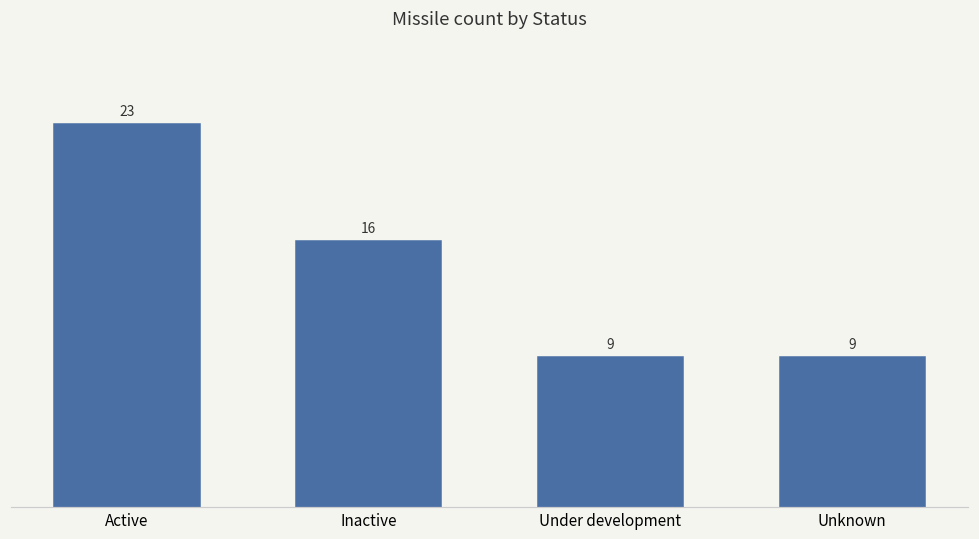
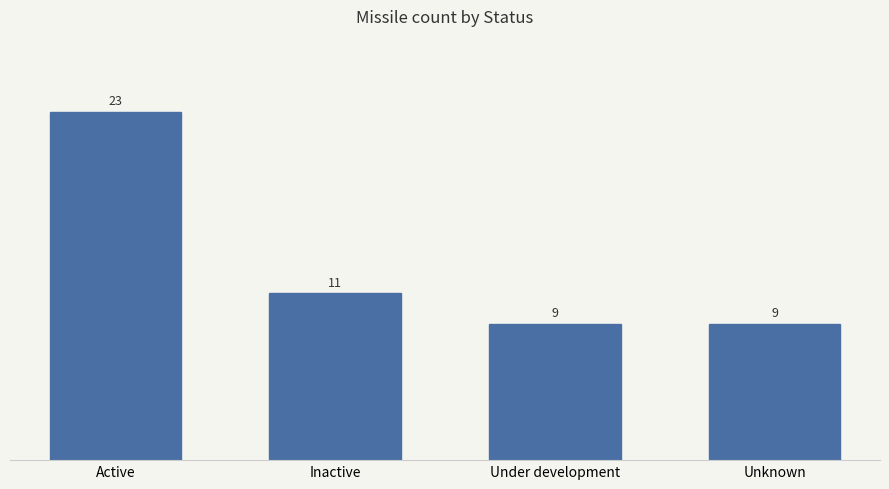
Inactive: 16 -> 11
